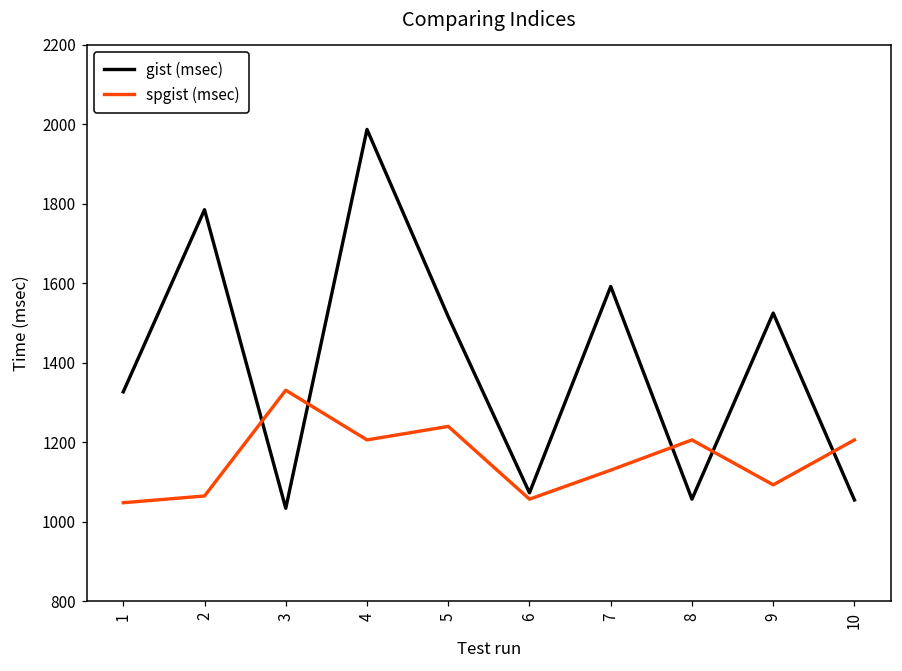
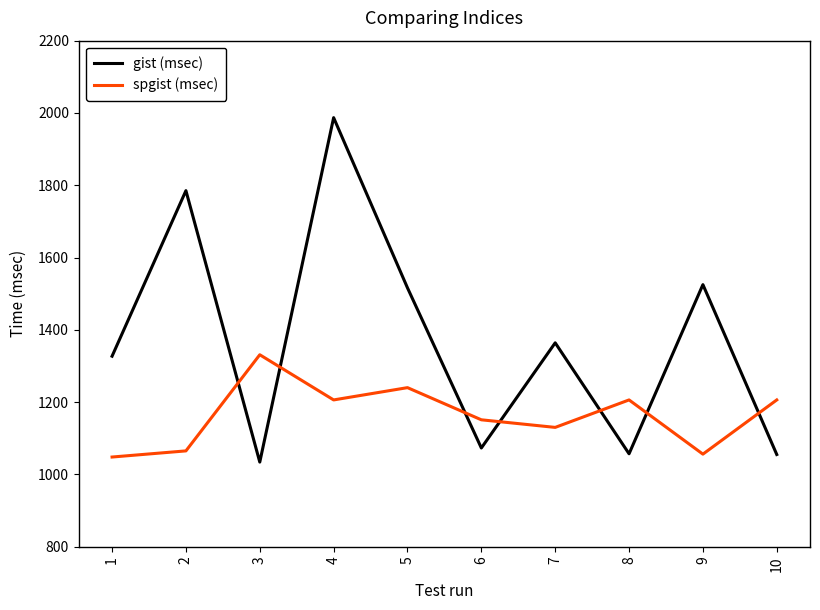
spgist (msec), 6: 1060 -> 1150
gist (msec), 7: 1590 -> 1360
spgist (msec), 9: 1090 -> 1060
